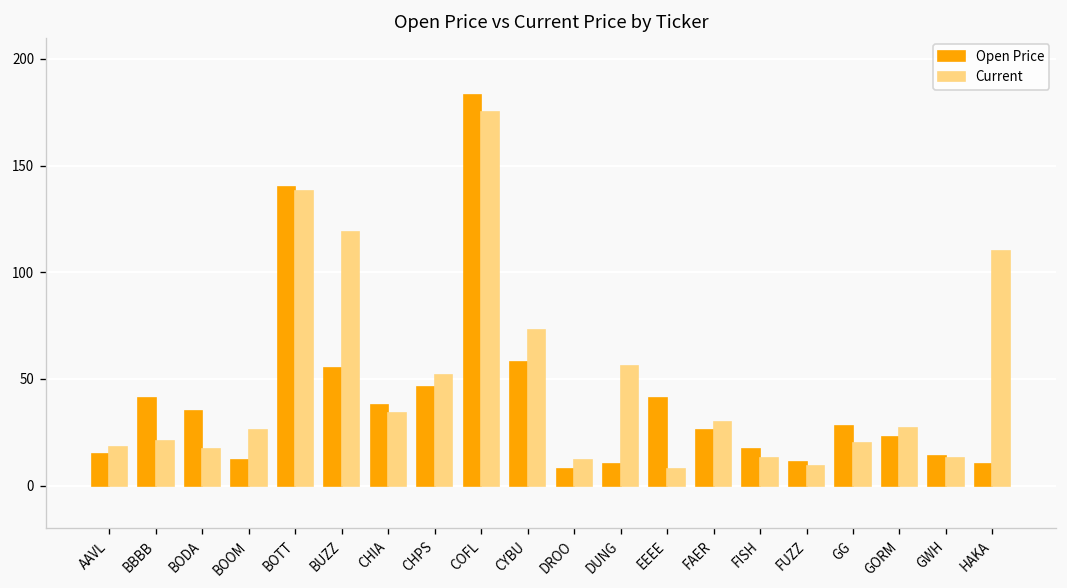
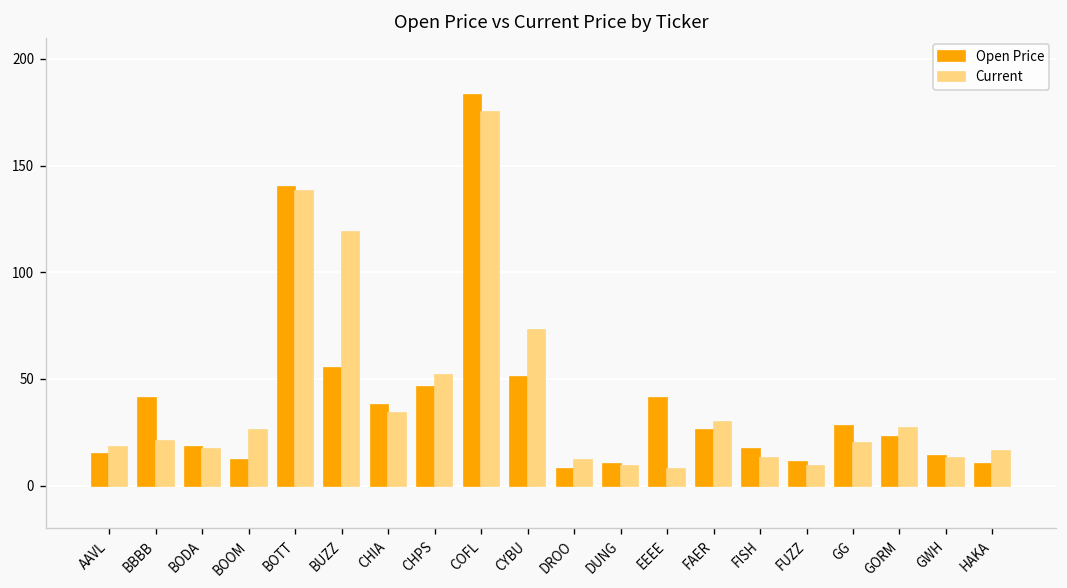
Open Price, BODA: 35 -> 18
Open Price, CYBU: 58 -> 51
Current, DUNG: 56 -> 9
Current, HAKA: 110 -> 16
